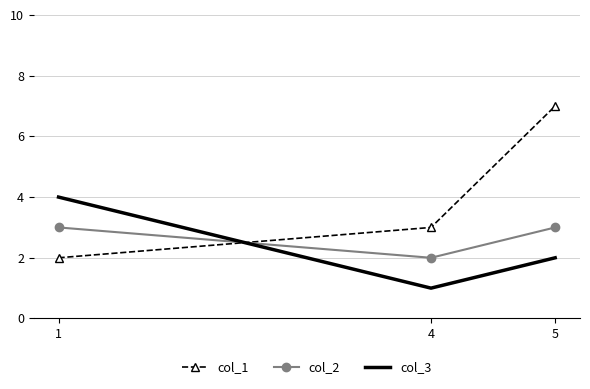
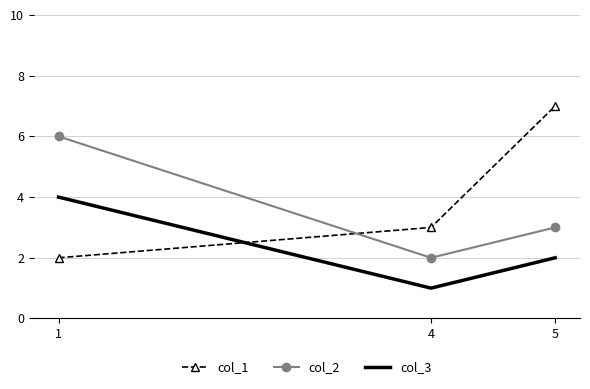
col_2, 1: 3 -> 6
